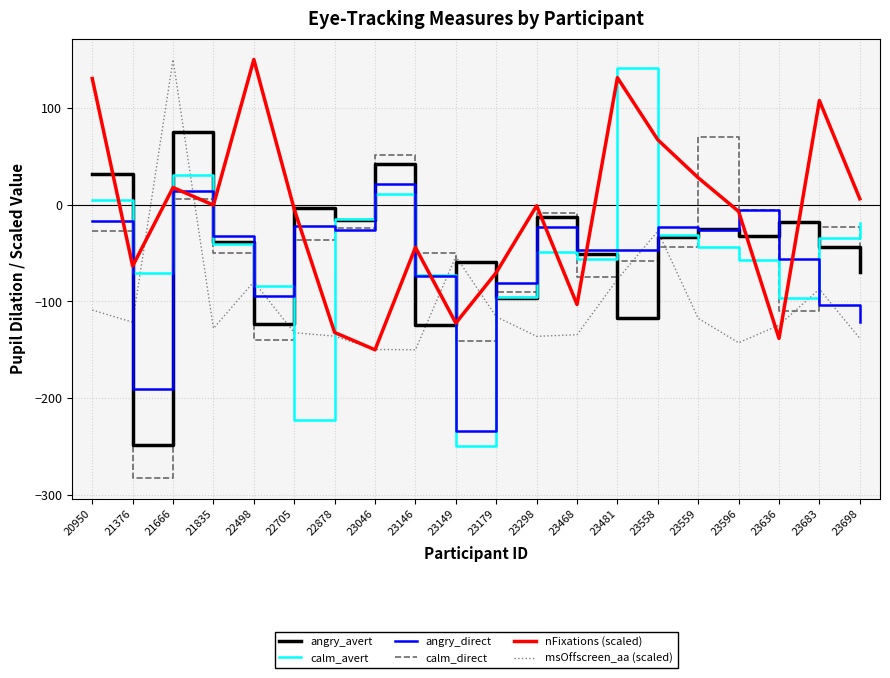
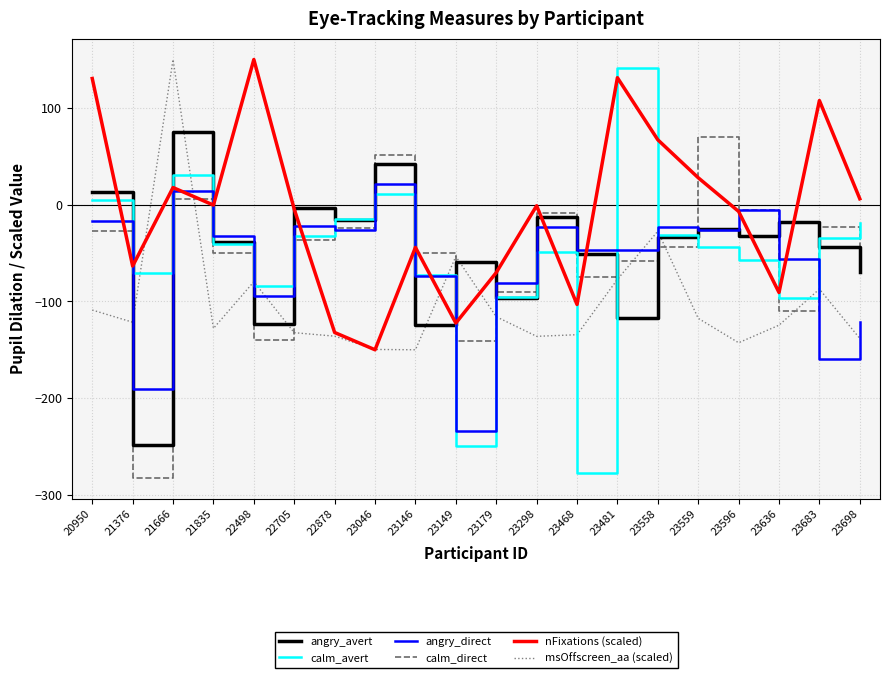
angry_avert, 20950: 30 -> 10
calm_avert, 22705: -220 -> -30
calm_avert, 23468: -60 -> -280
nFixations (scaled), 23636: -140 -> -90
angry_direct, 23683: -100 -> -160
